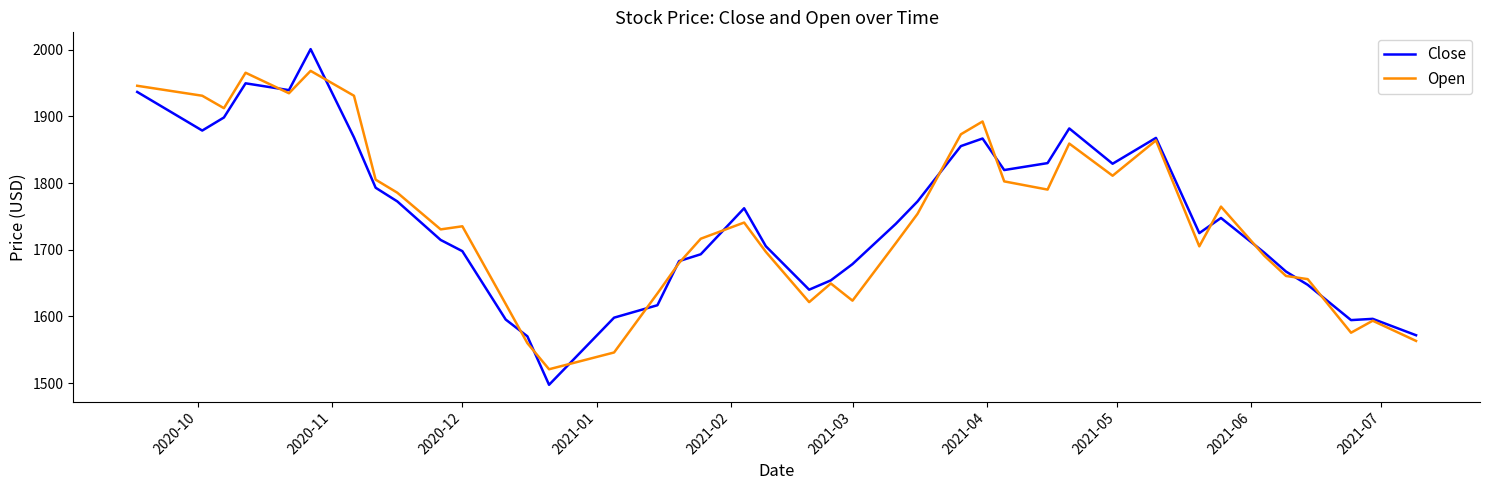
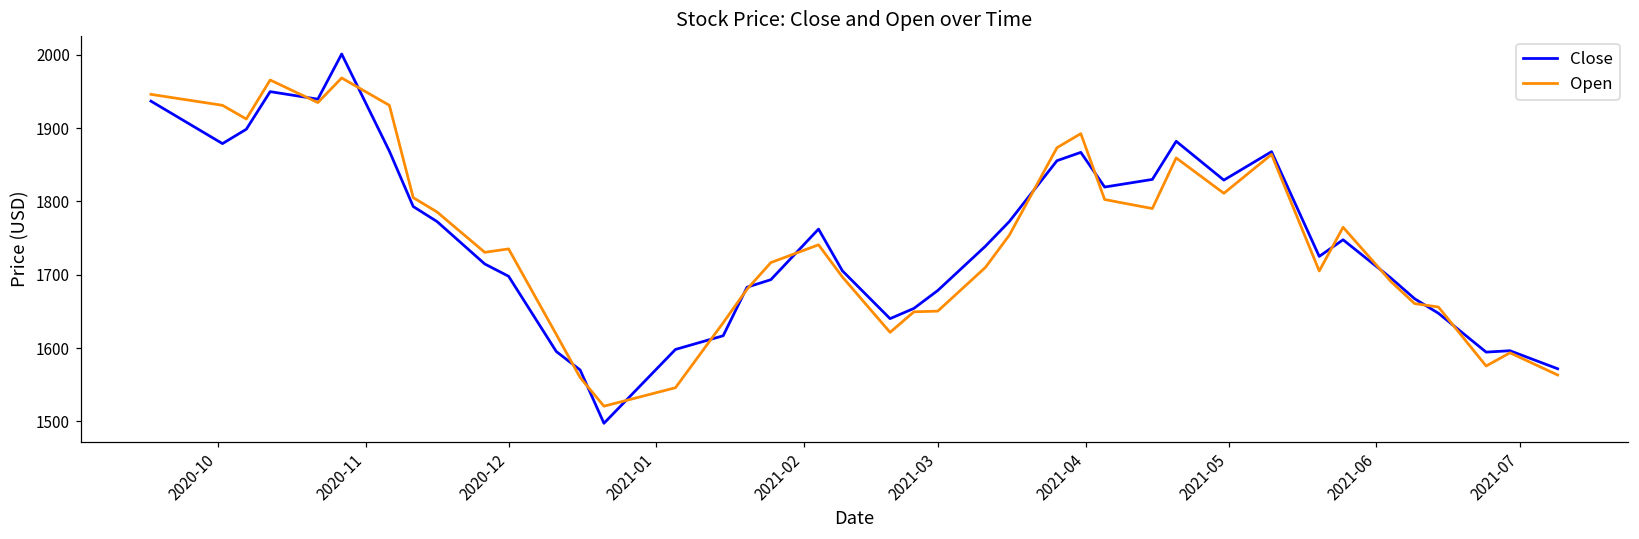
Open, 2021-03: 1620 -> 1650
